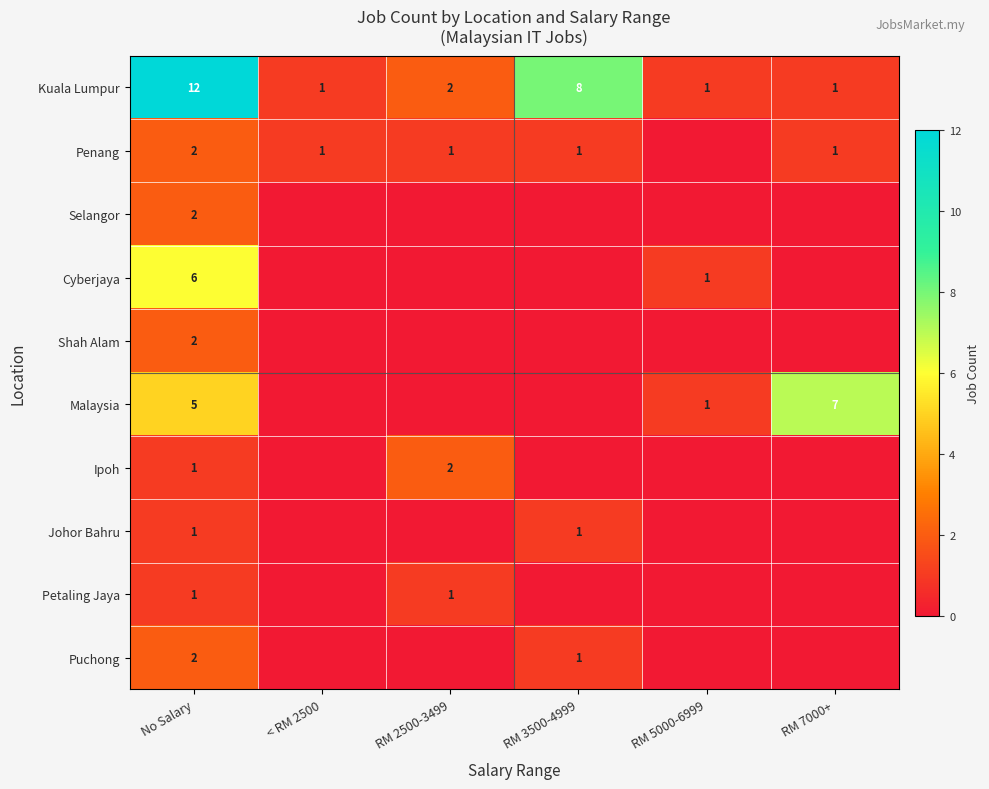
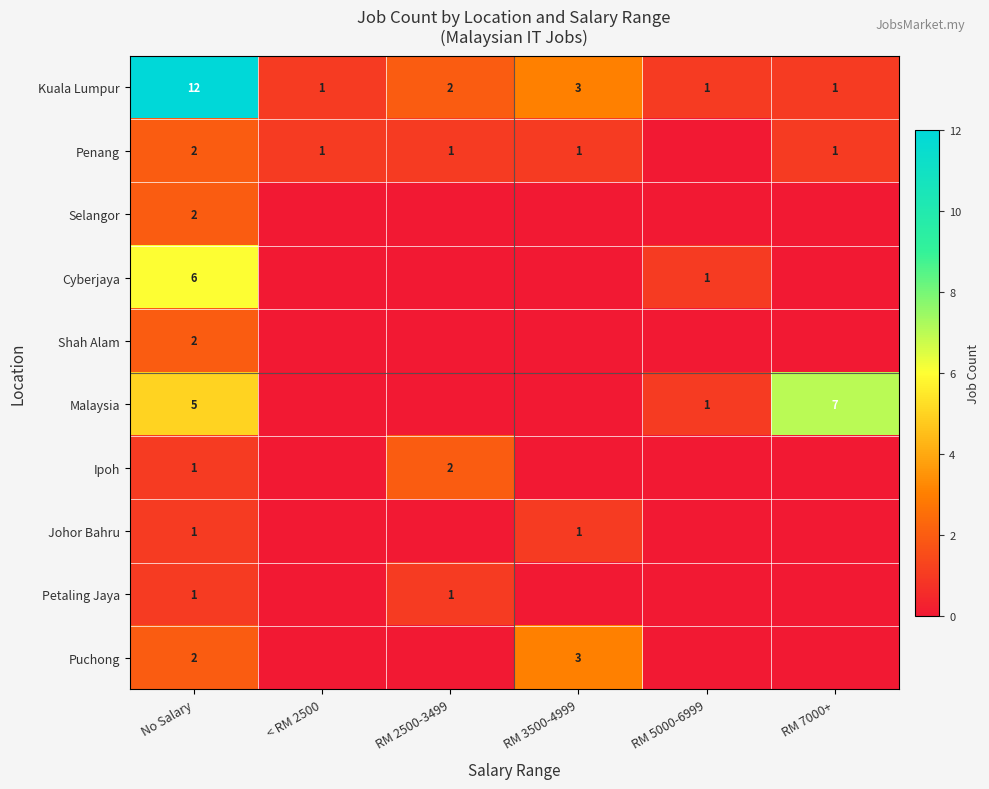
Kuala Lumpur, RM 3500-4999: 8 -> 3
Puchong, RM 3500-4999: 1 -> 3
